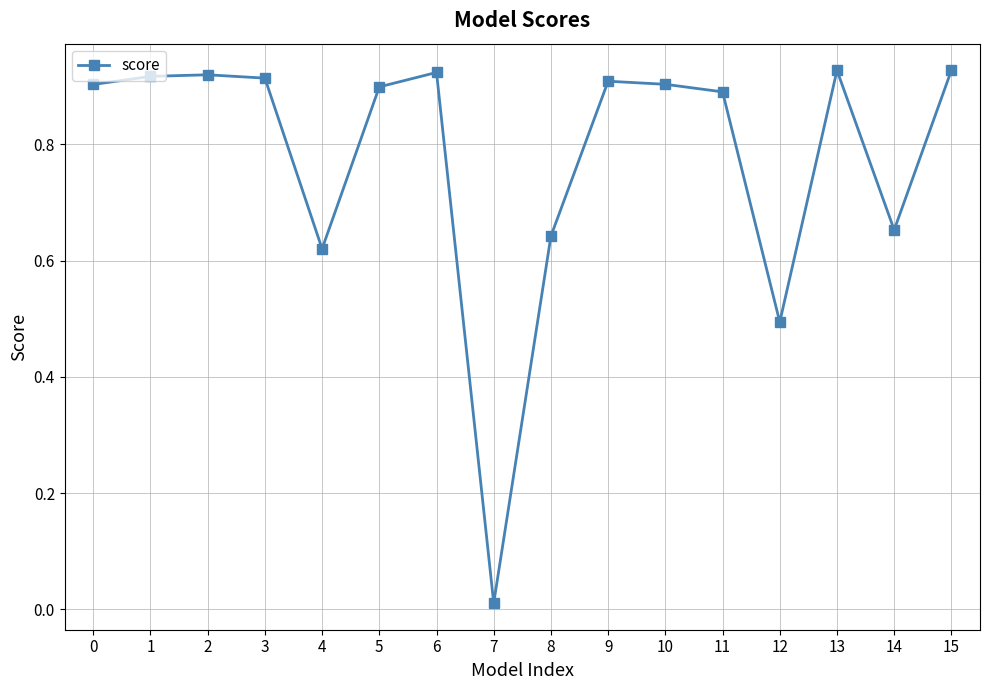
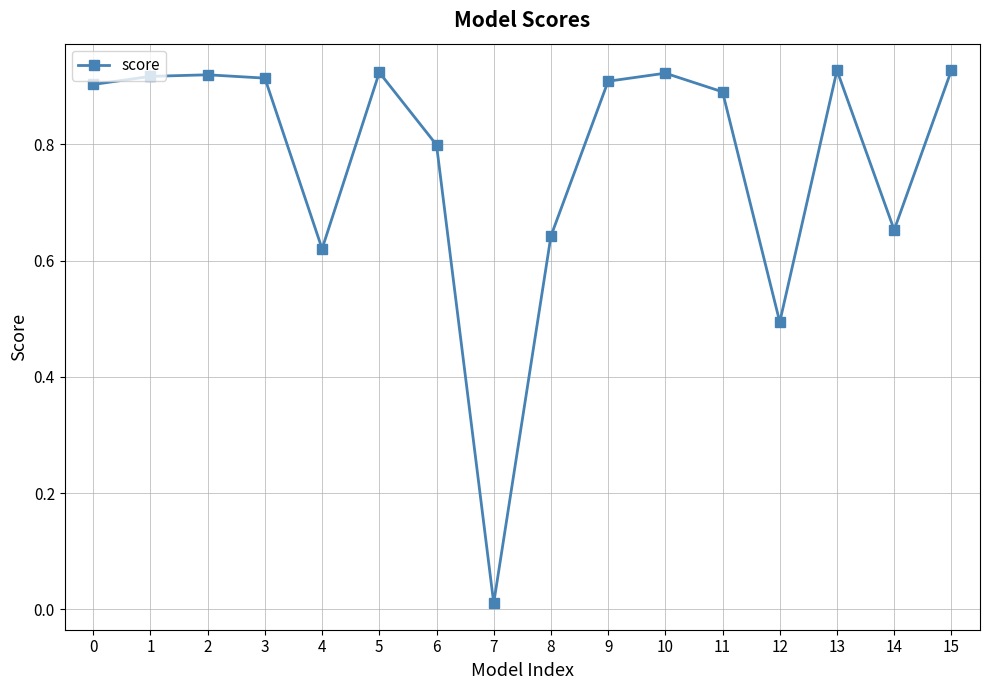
5: 0.90 -> 0.92
6: 0.92 -> 0.80
10: 0.90 -> 0.92
